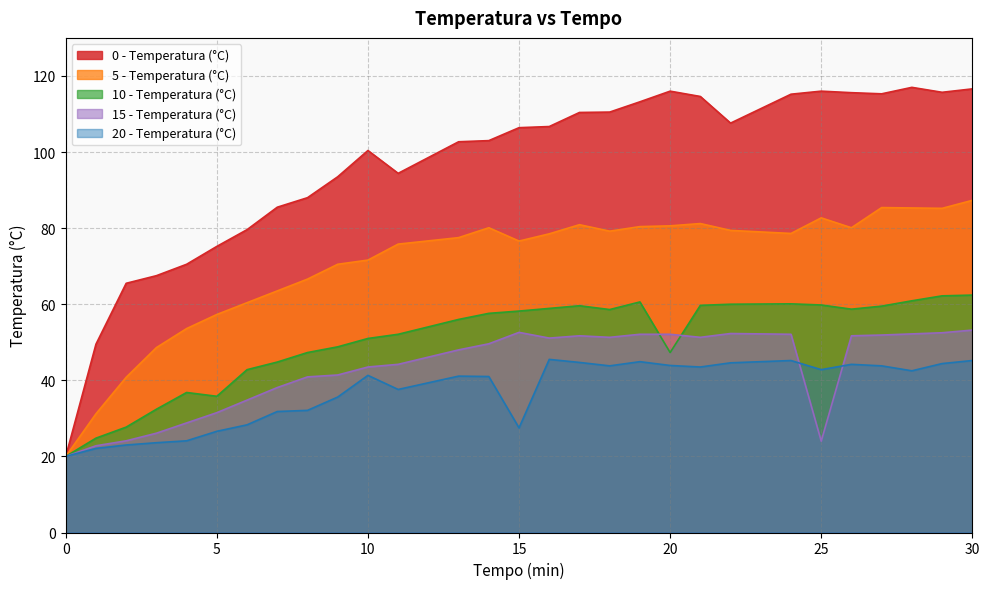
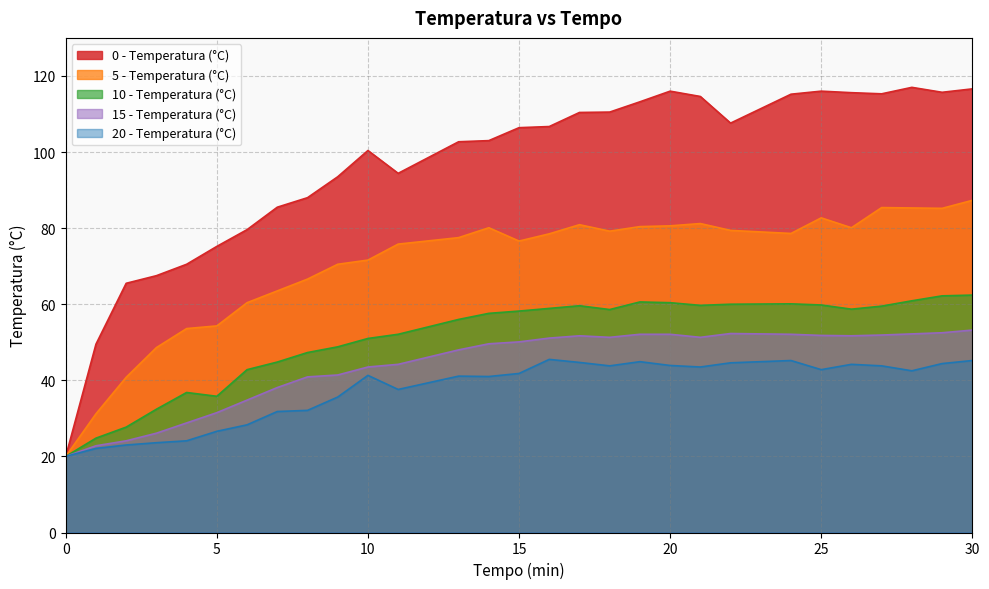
5 - Temperatura (°C), 5: 57 -> 54
15 - Temperatura (°C), 15: 53 -> 50
20 - Temperatura (°C), 15: 28 -> 42
10 - Temperatura (°C), 20: 47 -> 60
15 - Temperatura (°C), 25: 24 -> 52
